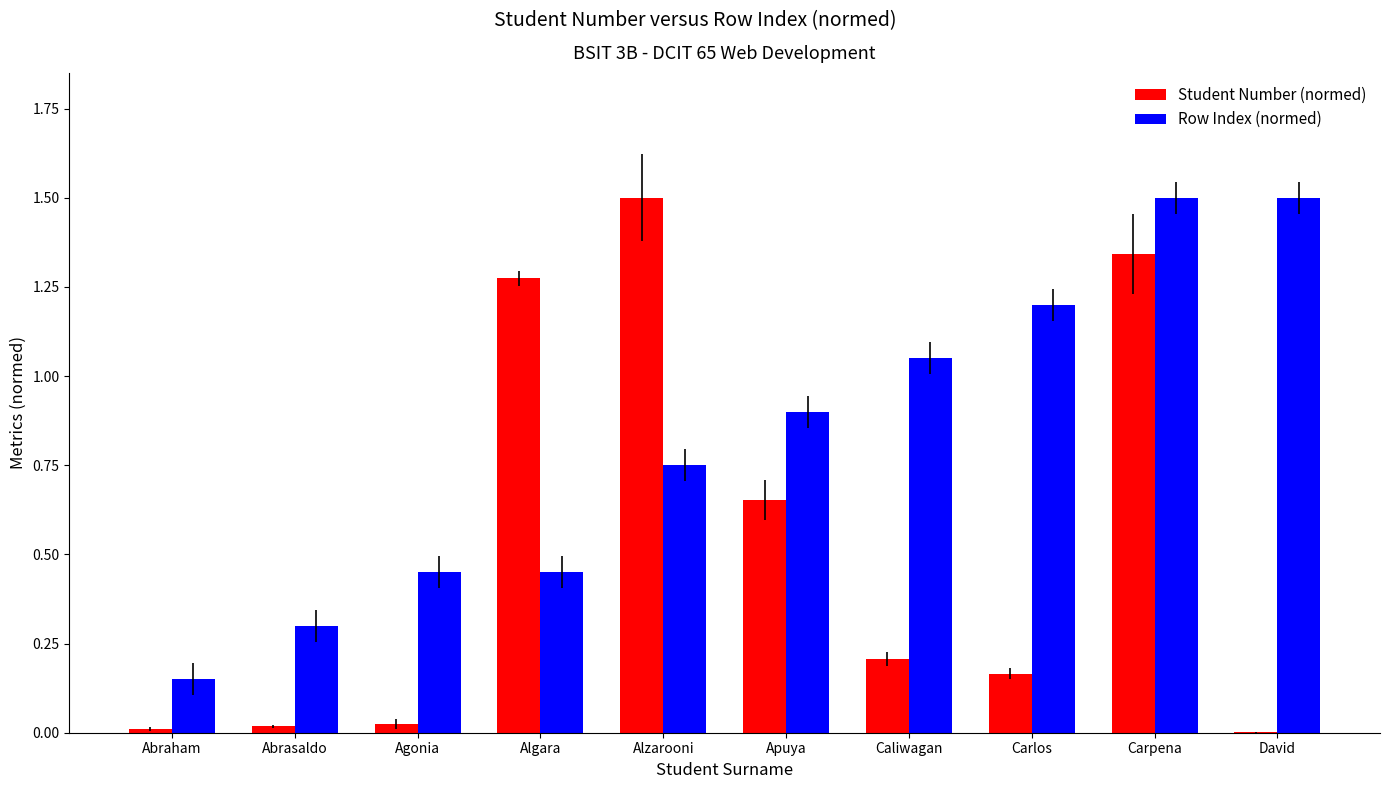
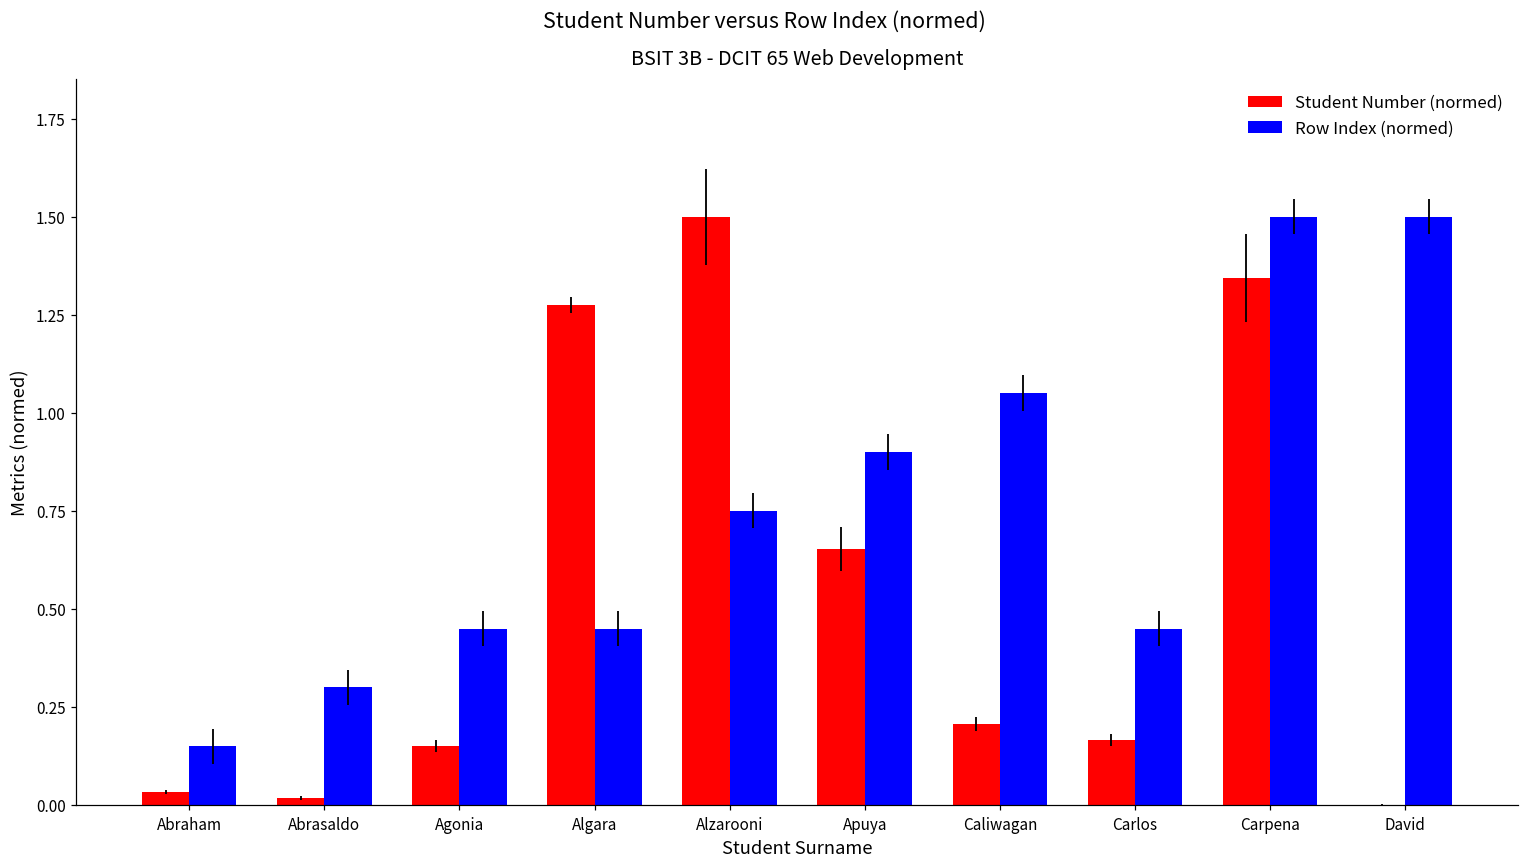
Student Number (normed), Abraham: 0.01 -> 0.03
Student Number (normed), Agonia: 0.02 -> 0.15
Row Index (normed), Carlos: 1.20 -> 0.45
